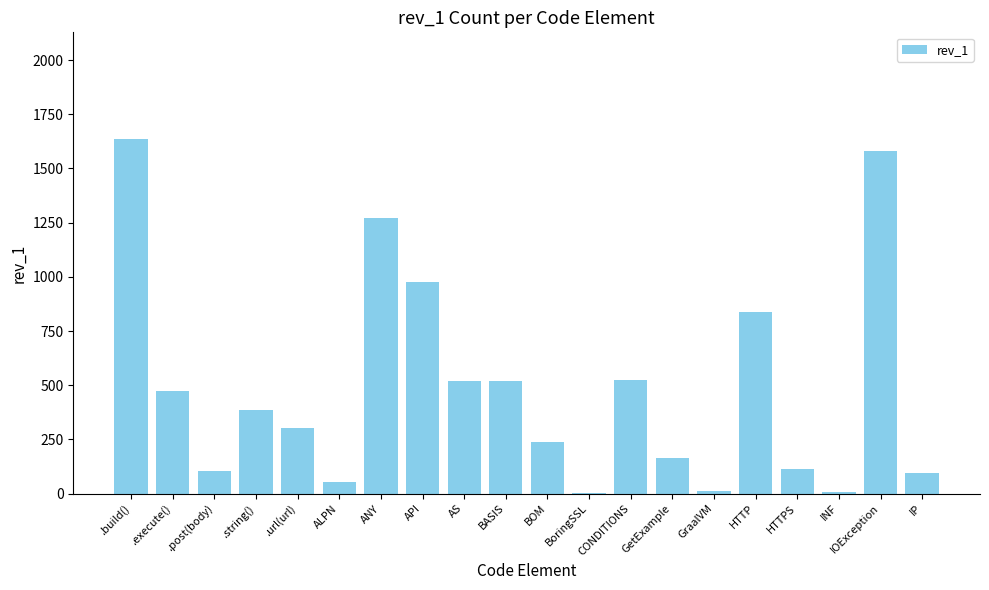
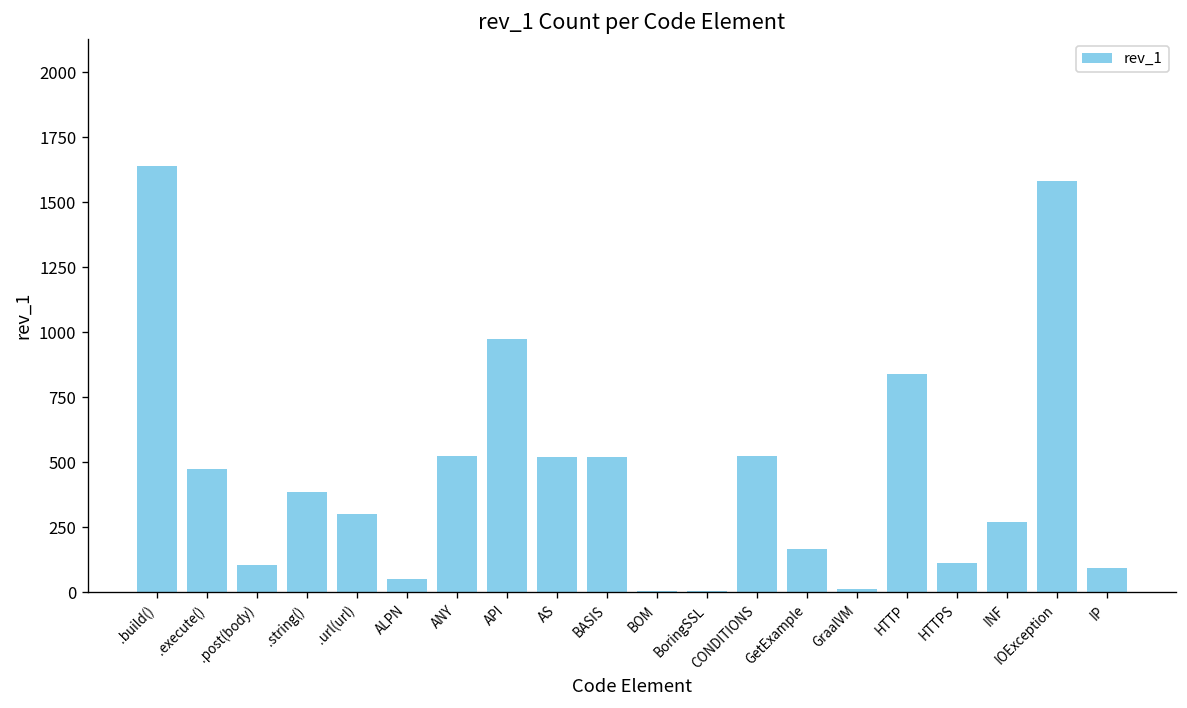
ANY: 1270 -> 530
BOM: 240 -> 0
INF: 10 -> 270
